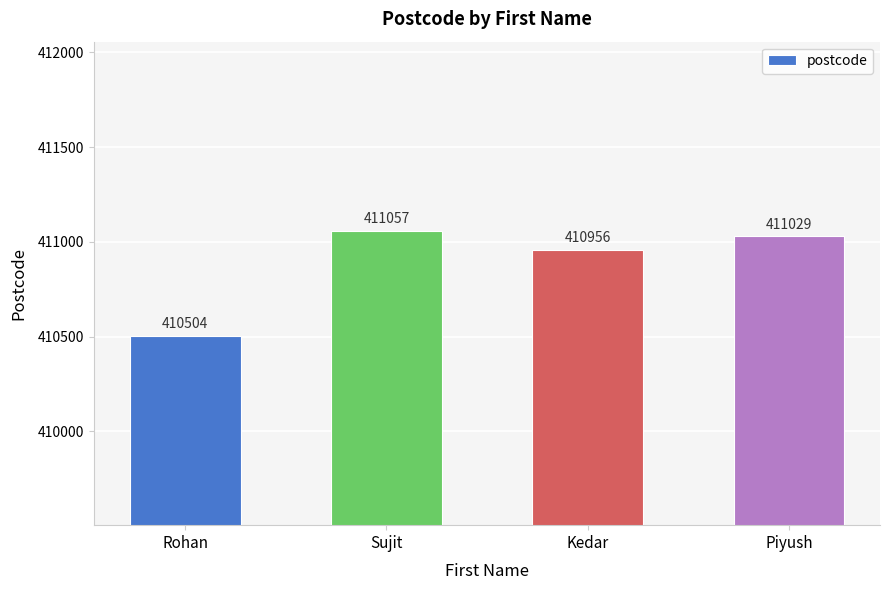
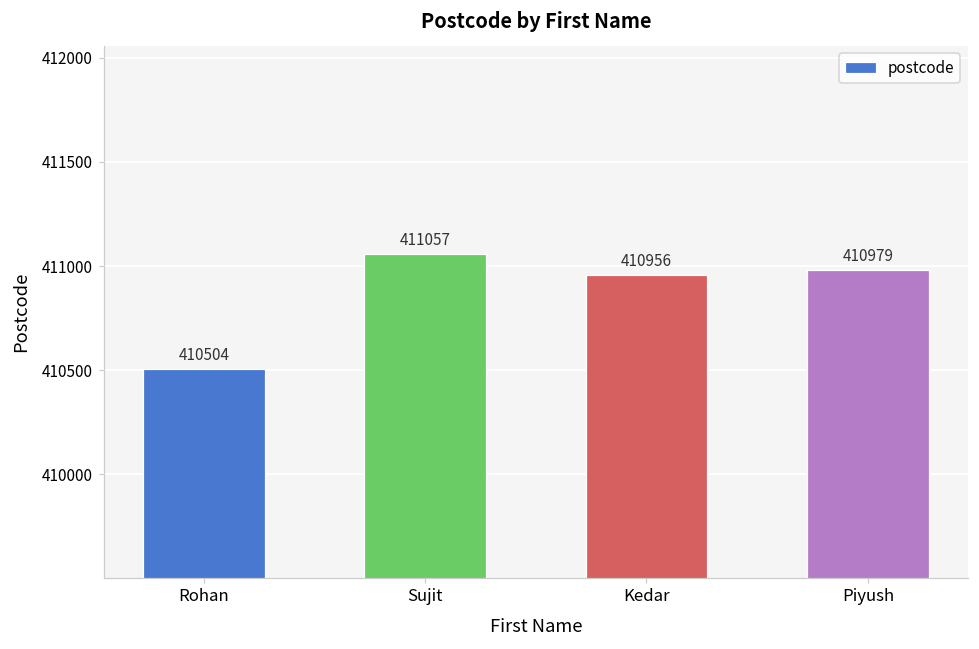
Piyush: 411029 -> 410979
